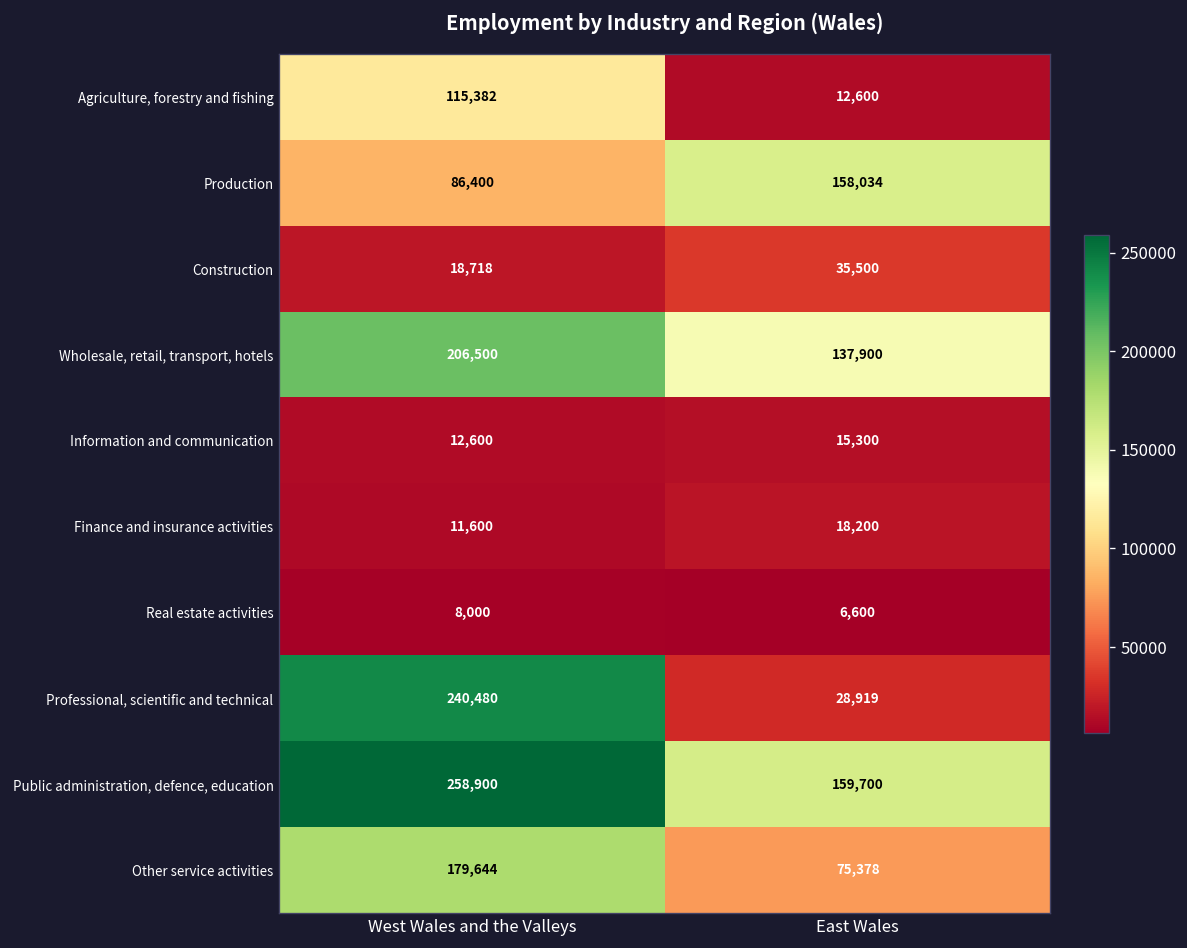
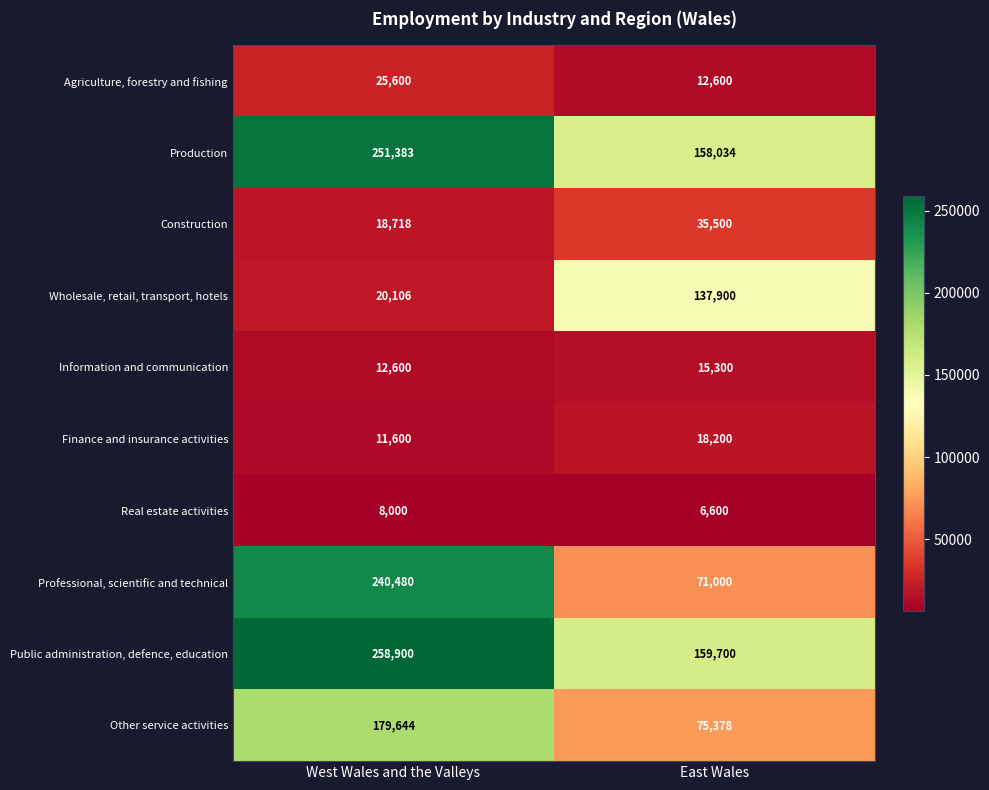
Agriculture, forestry and fishing, West Wales and the Valleys: 115,382 -> 25,600
Production, West Wales and the Valleys: 86,400 -> 251,383
Wholesale, retail, transport, hotels, West Wales and the Valleys: 206,500 -> 20,106
Professional, scientific and technical, East Wales: 28,919 -> 71,000
